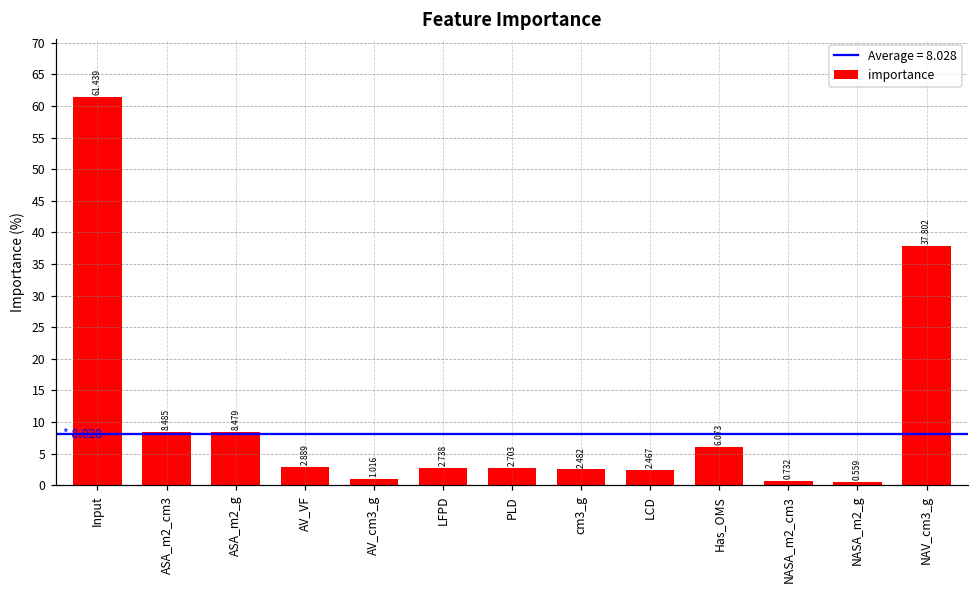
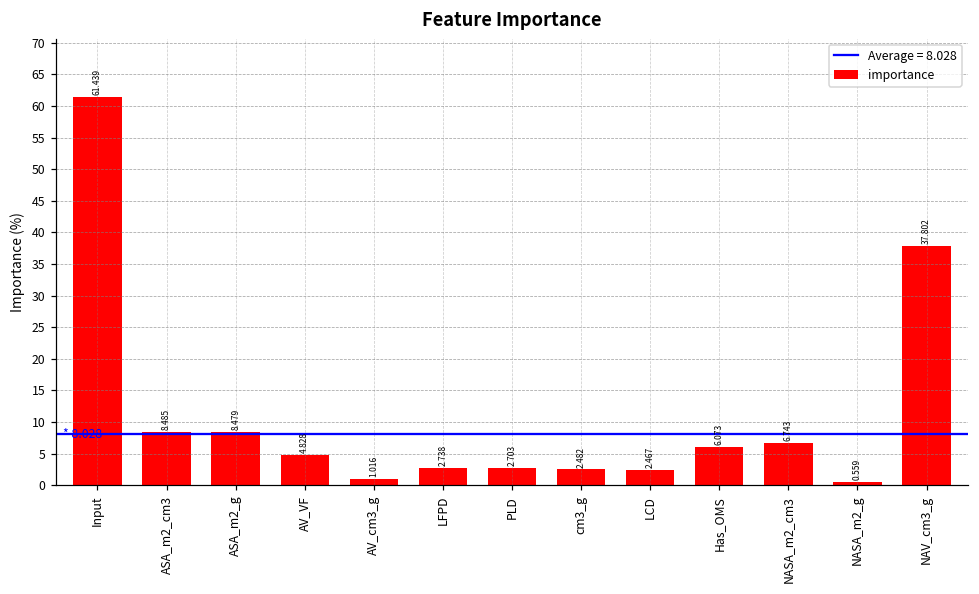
AV_VF: 2.889 -> 4.828
NASA_m2_cm3: 0.732 -> 6.743
